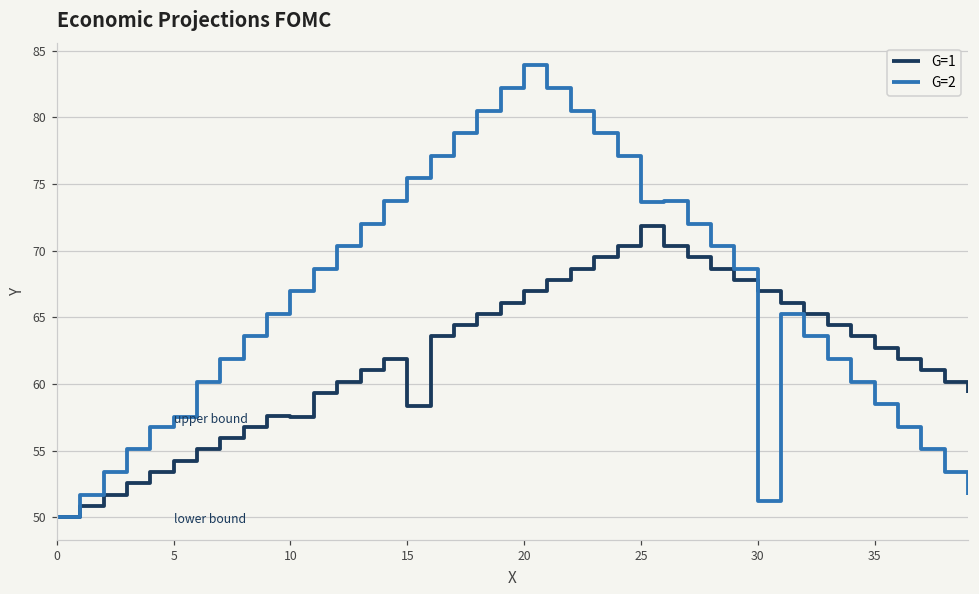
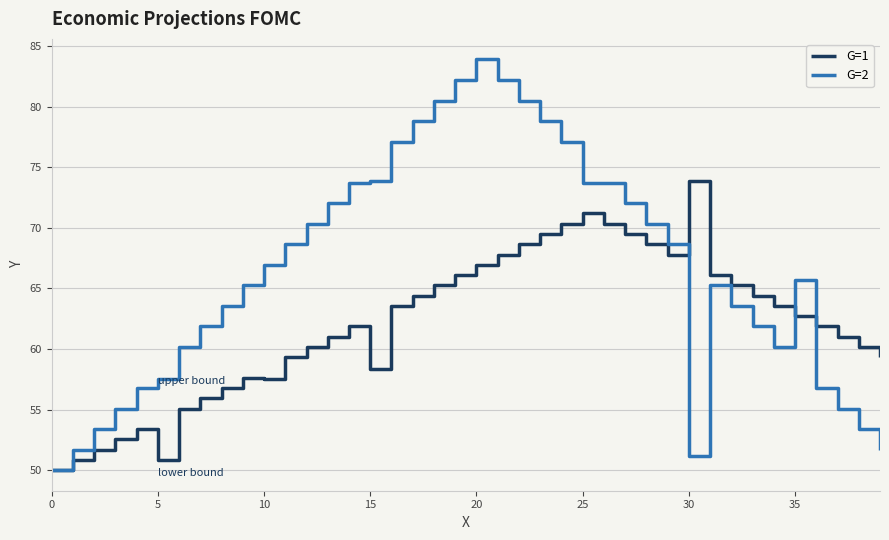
G=1, 5: 54.2 -> 50.9
G=2, 15: 75.4 -> 73.8
G=1, 25: 71.9 -> 71.2
G=1, 30: 66.9 -> 73.8
G=2, 35: 58.5 -> 65.7
